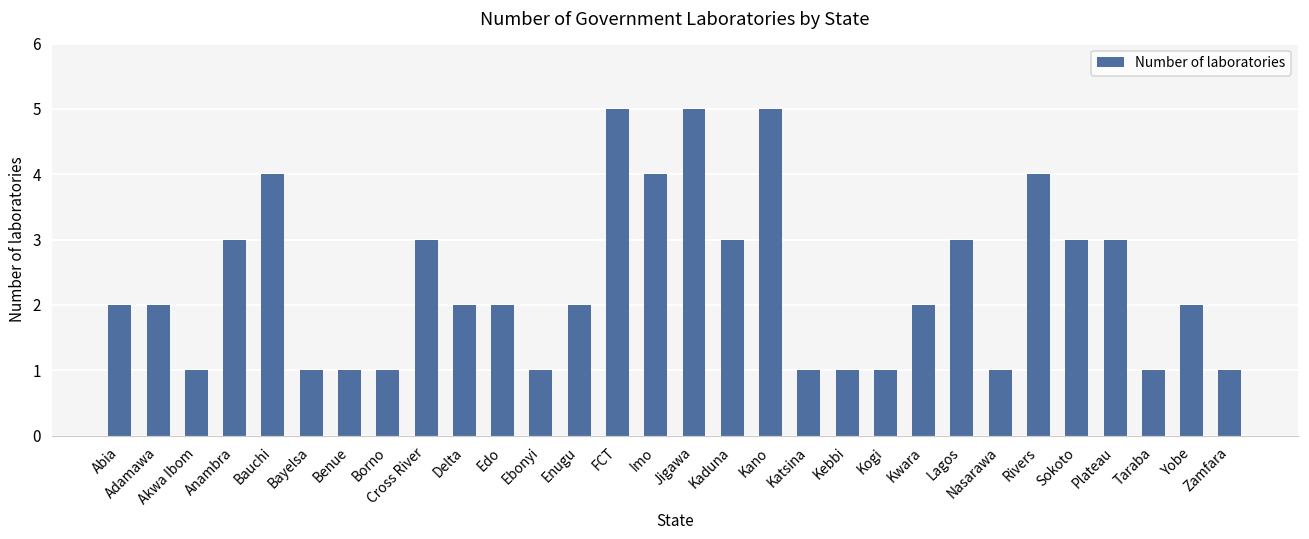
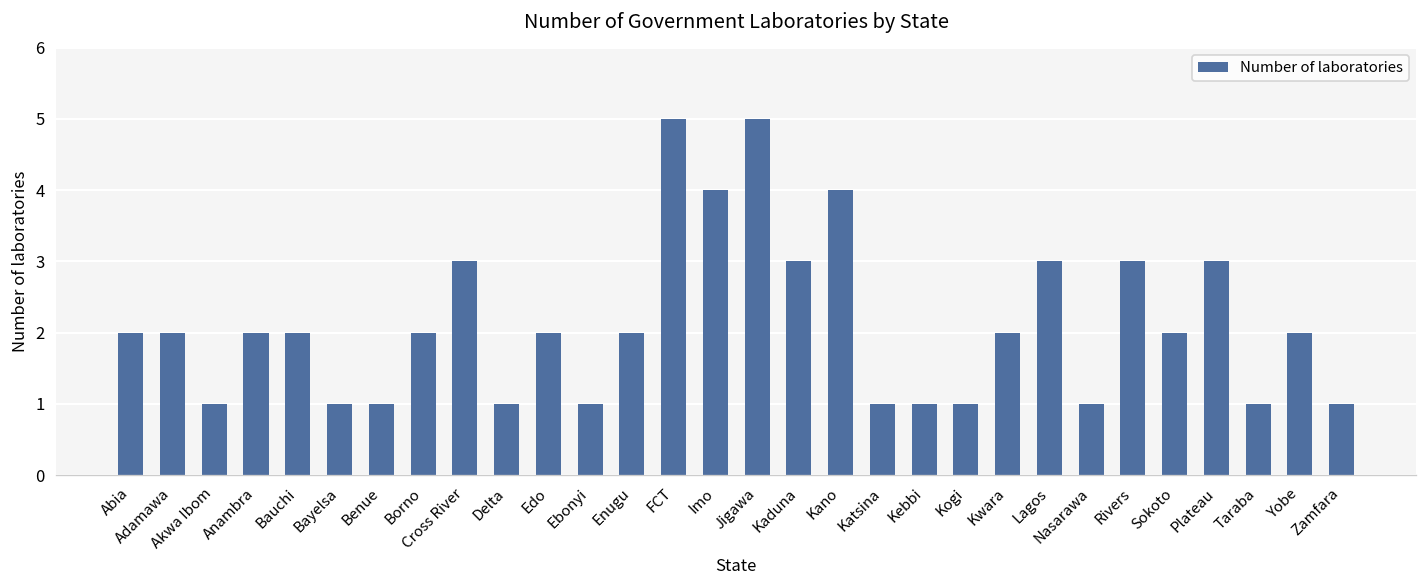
Anambra: 3 -> 2
Bauchi: 4 -> 2
Borno: 1 -> 2
Delta: 2 -> 1
Kano: 5 -> 4
Rivers: 4 -> 3
Sokoto: 3 -> 2
